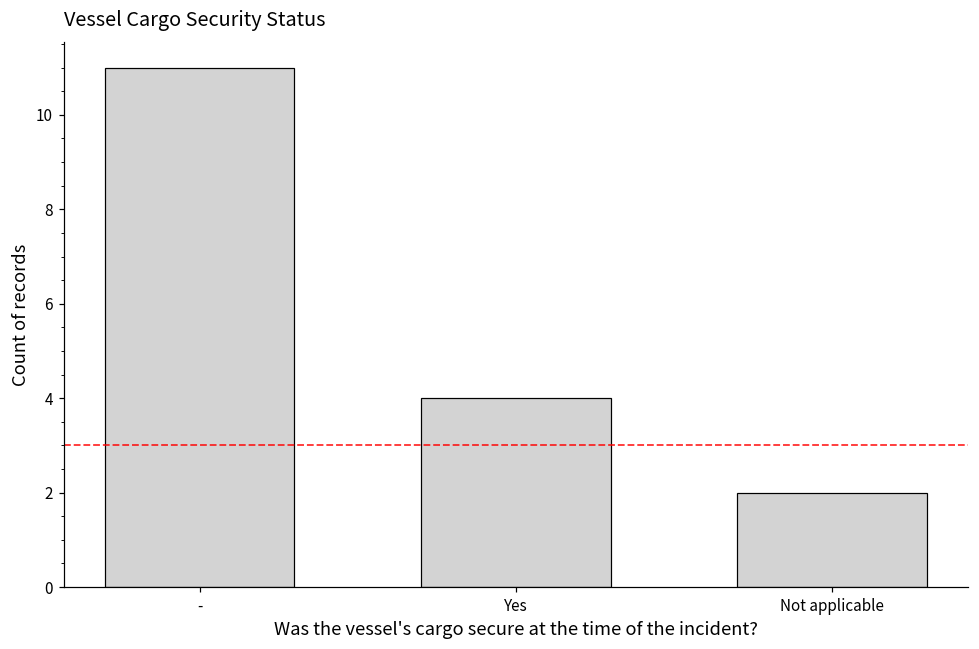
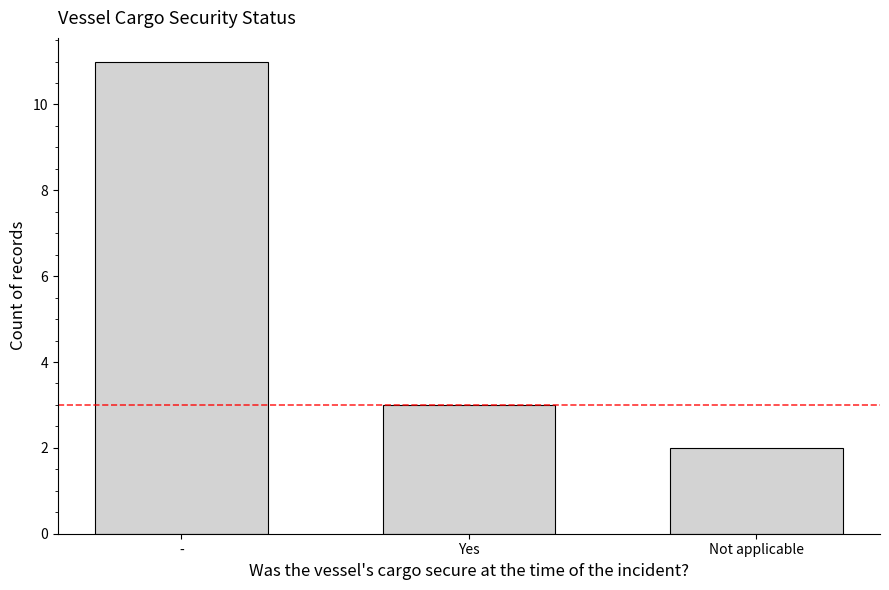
Yes: 4 -> 3
